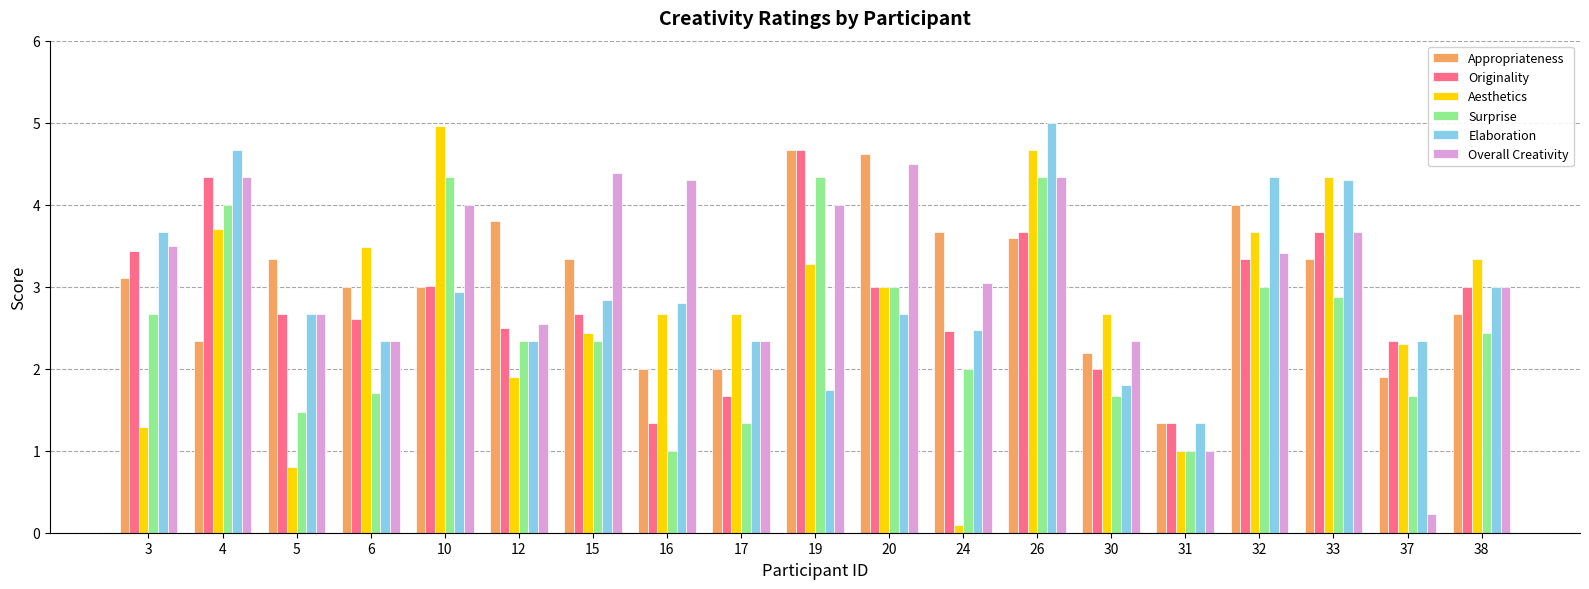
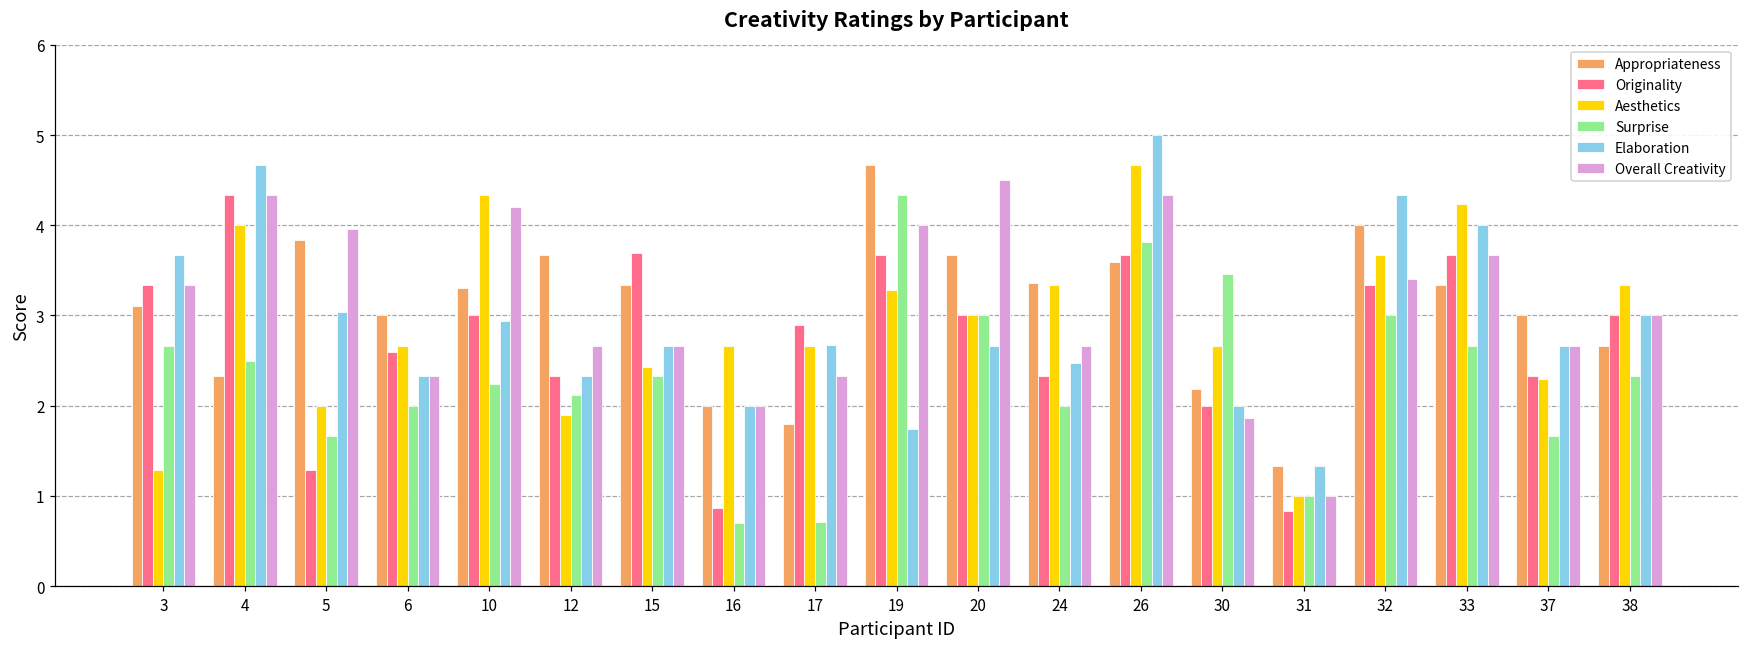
Originality, 3: 3.4 -> 3.3
Overall Creativity, 3: 3.5 -> 3.3
Aesthetics, 4: 3.7 -> 4.0
Surprise, 4: 4.0 -> 2.5
Appropriateness, 5: 3.3 -> 3.8
Originality, 5: 2.7 -> 1.3
Aesthetics, 5: 0.8 -> 2.0
Surprise, 5: 1.5 -> 1.7
Elaboration, 5: 2.7 -> 3.0
Overall Creativity, 5: 2.7 -> 4.0
Aesthetics, 6: 3.5 -> 2.7
Surprise, 6: 1.7 -> 2.0
Appropriateness, 10: 3.0 -> 3.3
Aesthetics, 10: 5.0 -> 4.3
Surprise, 10: 4.3 -> 2.2
Overall Creativity, 10: 4.0 -> 4.2
Appropriateness, 12: 3.8 -> 3.7
Originality, 12: 2.5 -> 2.3
Surprise, 12: 2.3 -> 2.1
Overall Creativity, 12: 2.6 -> 2.7
Originality, 15: 2.7 -> 3.7
Elaboration, 15: 2.8 -> 2.7
Overall Creativity, 15: 4.4 -> 2.7
Originality, 16: 1.3 -> 0.9
Surprise, 16: 1.0 -> 0.7
Elaboration, 16: 2.8 -> 2.0
Overall Creativity, 16: 4.3 -> 2.0
Appropriateness, 17: 2.0 -> 1.8
Originality, 17: 1.7 -> 2.9
Surprise, 17: 1.3 -> 0.7
Elaboration, 17: 2.3 -> 2.7
Originality, 19: 4.7 -> 3.7
Appropriateness, 20: 4.6 -> 3.7
Appropriateness, 24: 3.7 -> 3.4
Originality, 24: 2.5 -> 2.3
Aesthetics, 24: 0.1 -> 3.3
Overall Creativity, 24: 3.0 -> 2.7
Surprise, 26: 4.3 -> 3.8
Surprise, 30: 1.7 -> 3.5
Elaboration, 30: 1.8 -> 2.0
Overall Creativity, 30: 2.3 -> 1.9
Originality, 31: 1.3 -> 0.8
Aesthetics, 33: 4.3 -> 4.2
Surprise, 33: 2.9 -> 2.7
Elaboration, 33: 4.3 -> 4.0
Appropriateness, 37: 1.9 -> 3.0
Elaboration, 37: 2.3 -> 2.7
Overall Creativity, 37: 0.2 -> 2.7
Surprise, 38: 2.4 -> 2.3
